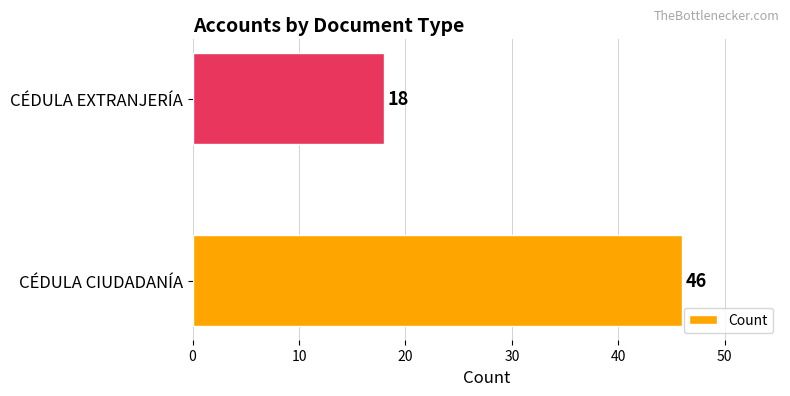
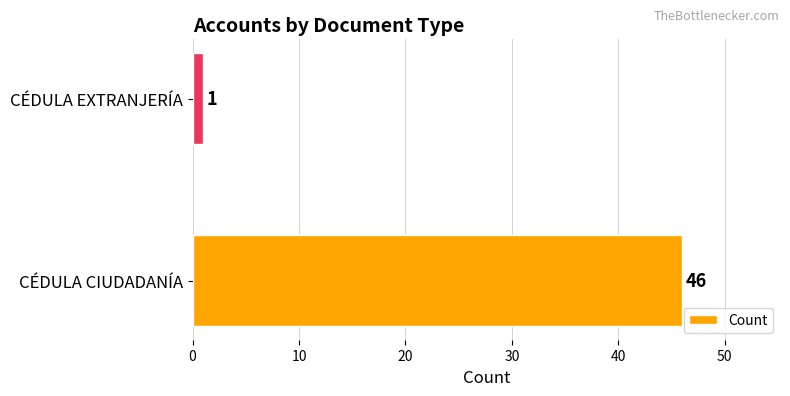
CÉDULA EXTRANJERÍA: 18 -> 1
